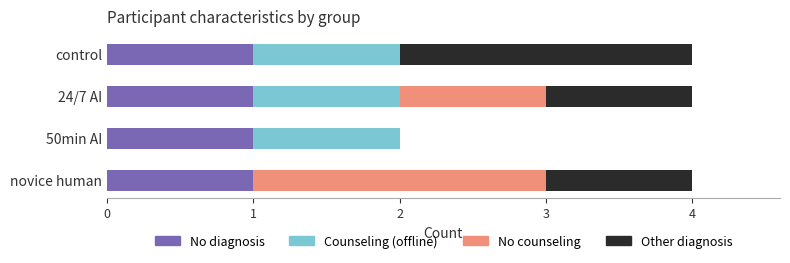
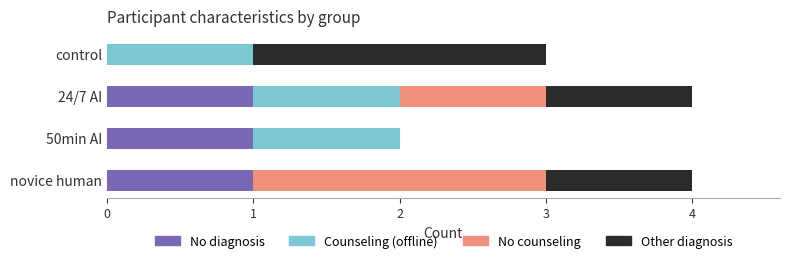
No diagnosis, control: 1 -> 0
